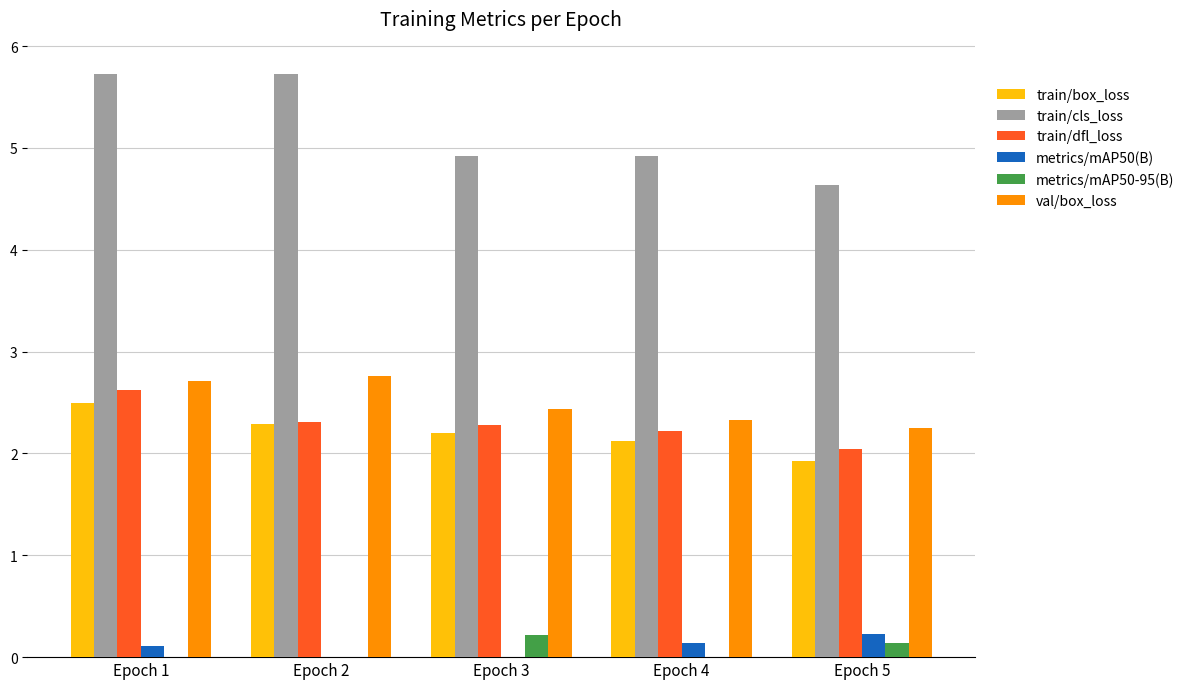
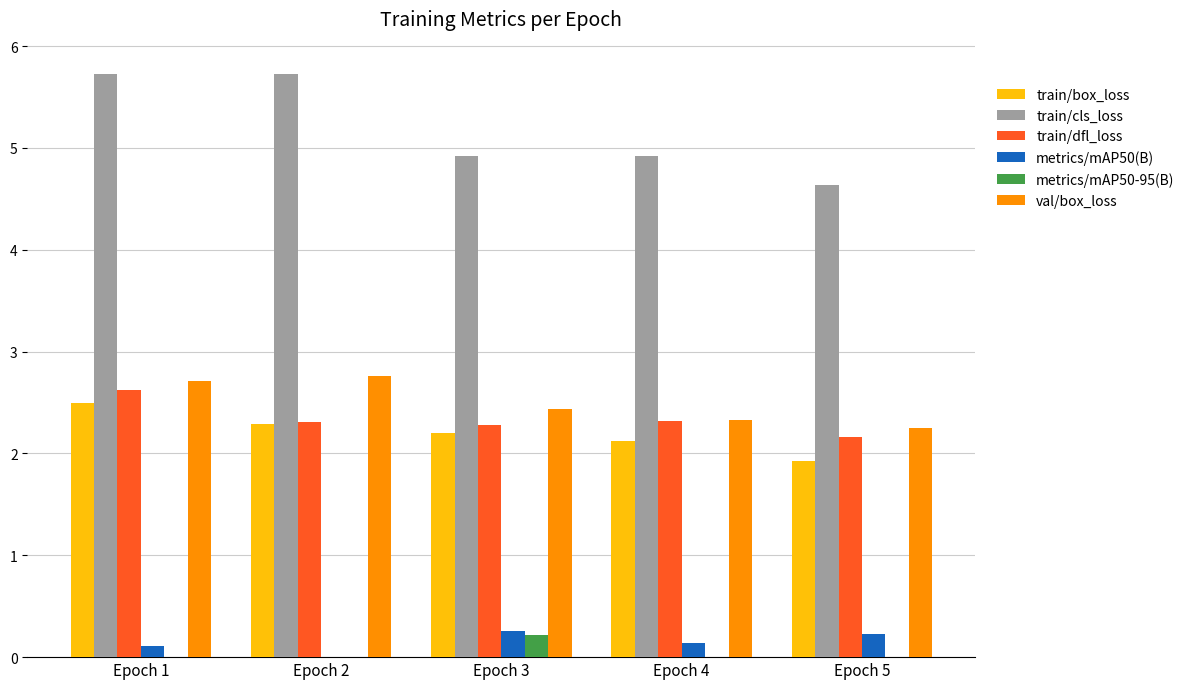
metrics/mAP50(B), Epoch 3: 0.00 -> 0.26
train/dfl_loss, Epoch 4: 2.22 -> 2.32
train/dfl_loss, Epoch 5: 2.05 -> 2.16
metrics/mAP50-95(B), Epoch 5: 0.14 -> 0.00
